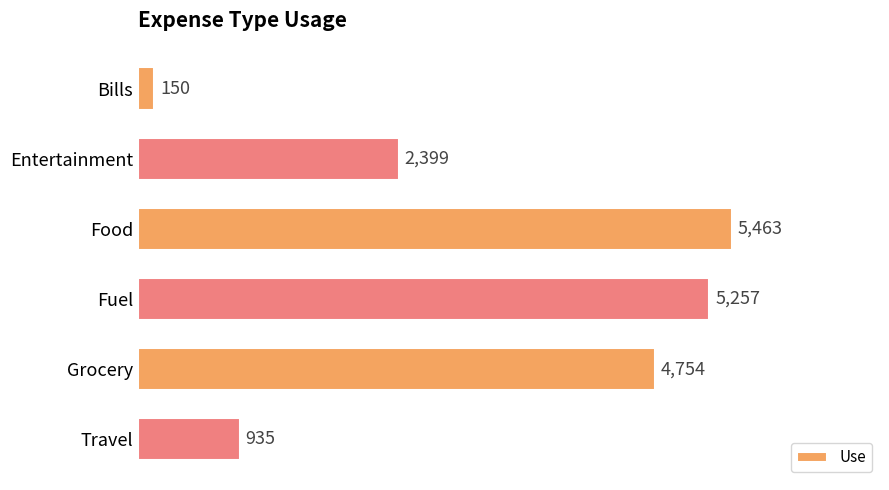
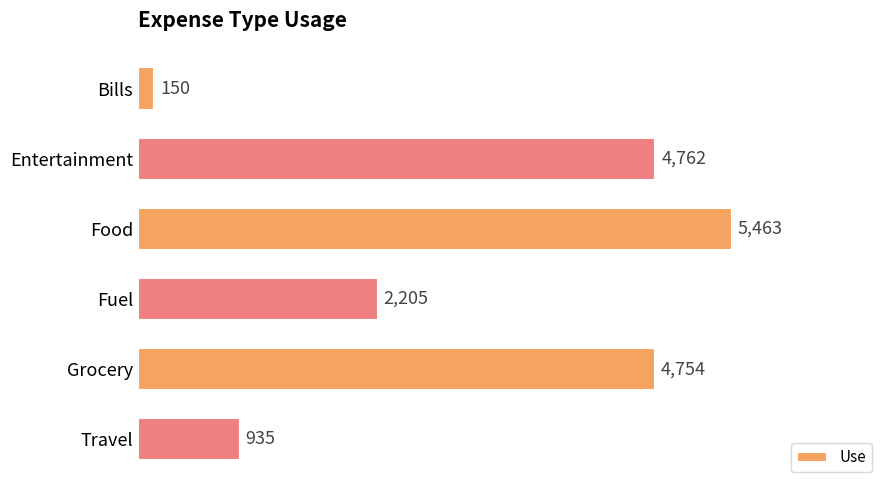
Entertainment: 2,399 -> 4,762
Fuel: 5,257 -> 2,205
